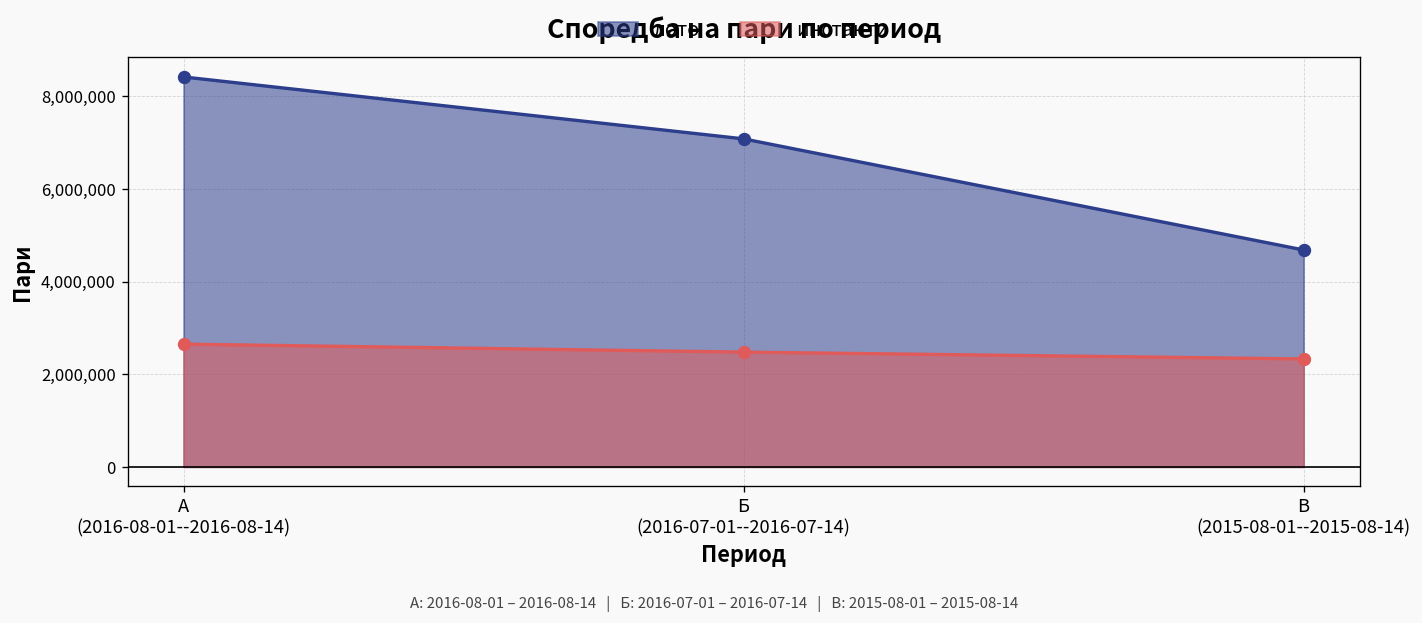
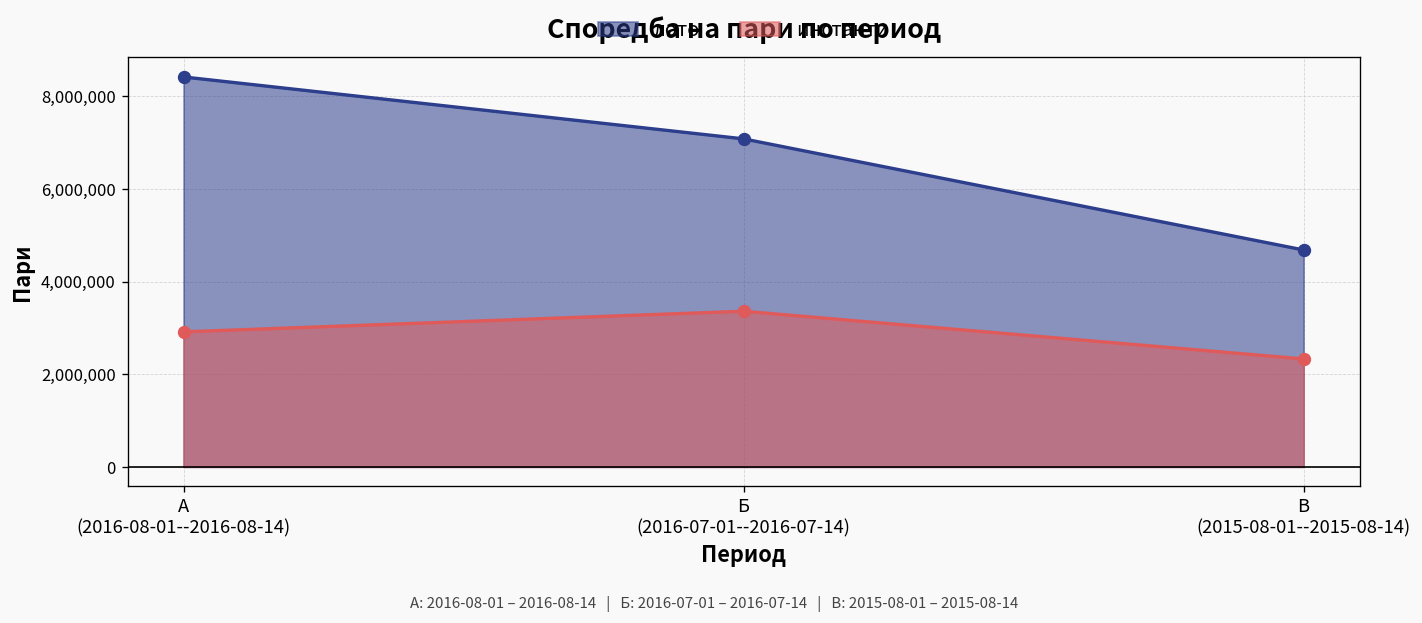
инстанти, А (2016-08-01--2016-08-14): 2,700,000 -> 2,900,000
инстанти, Б (2016-07-01--2016-07-14): 2,500,000 -> 3,400,000
